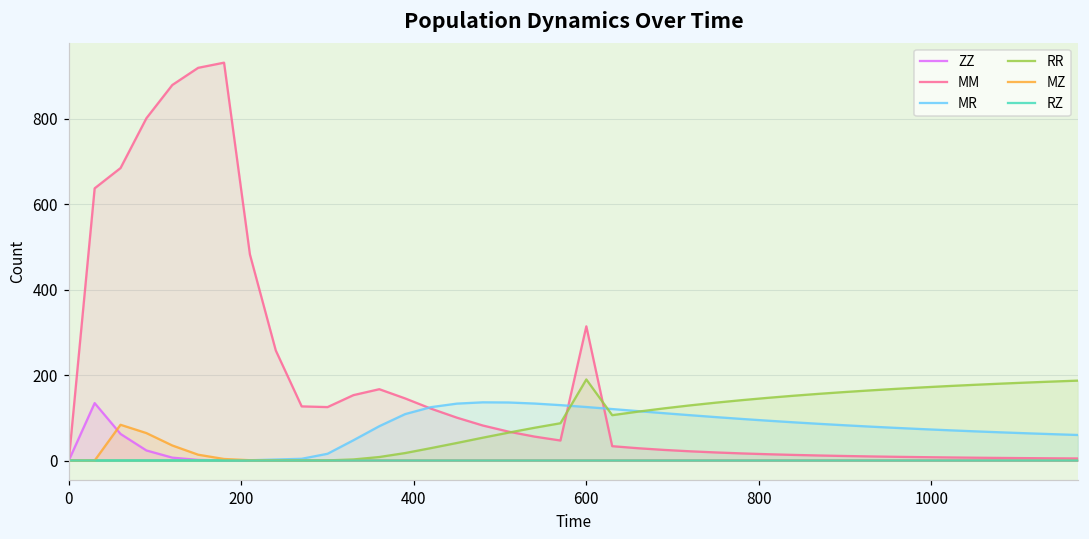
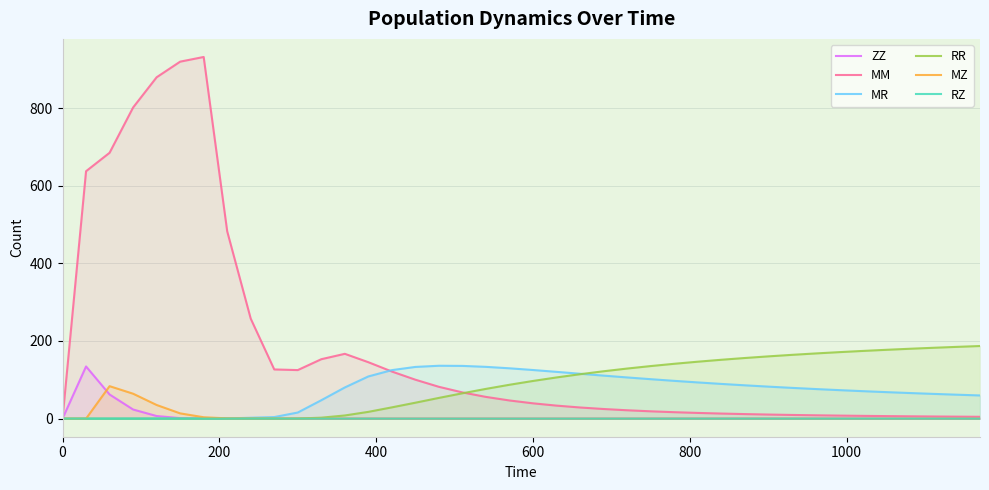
MM, 600: 310 -> 40
RR, 600: 190 -> 100
